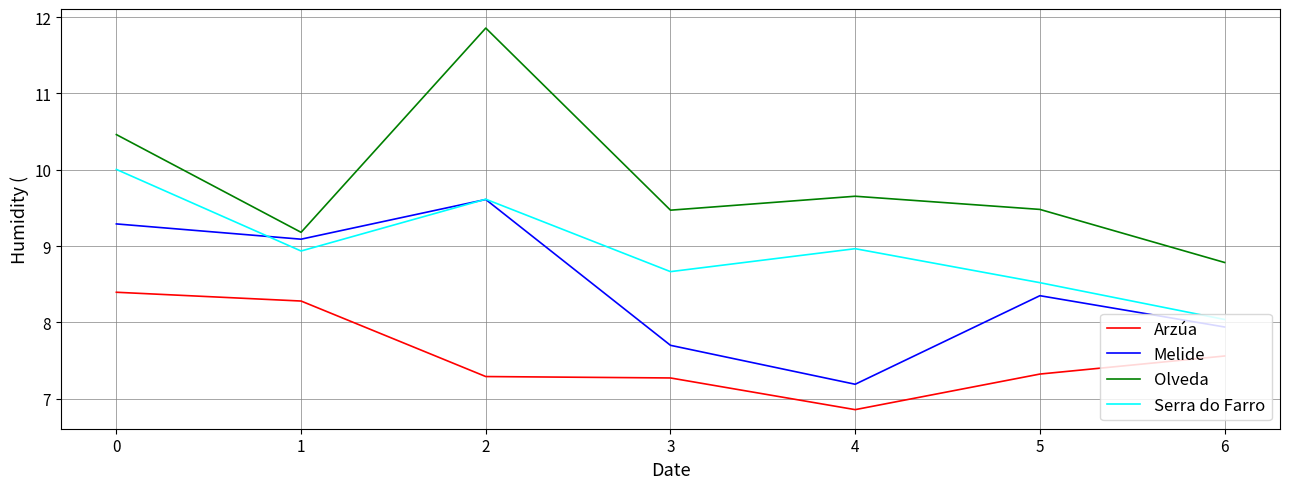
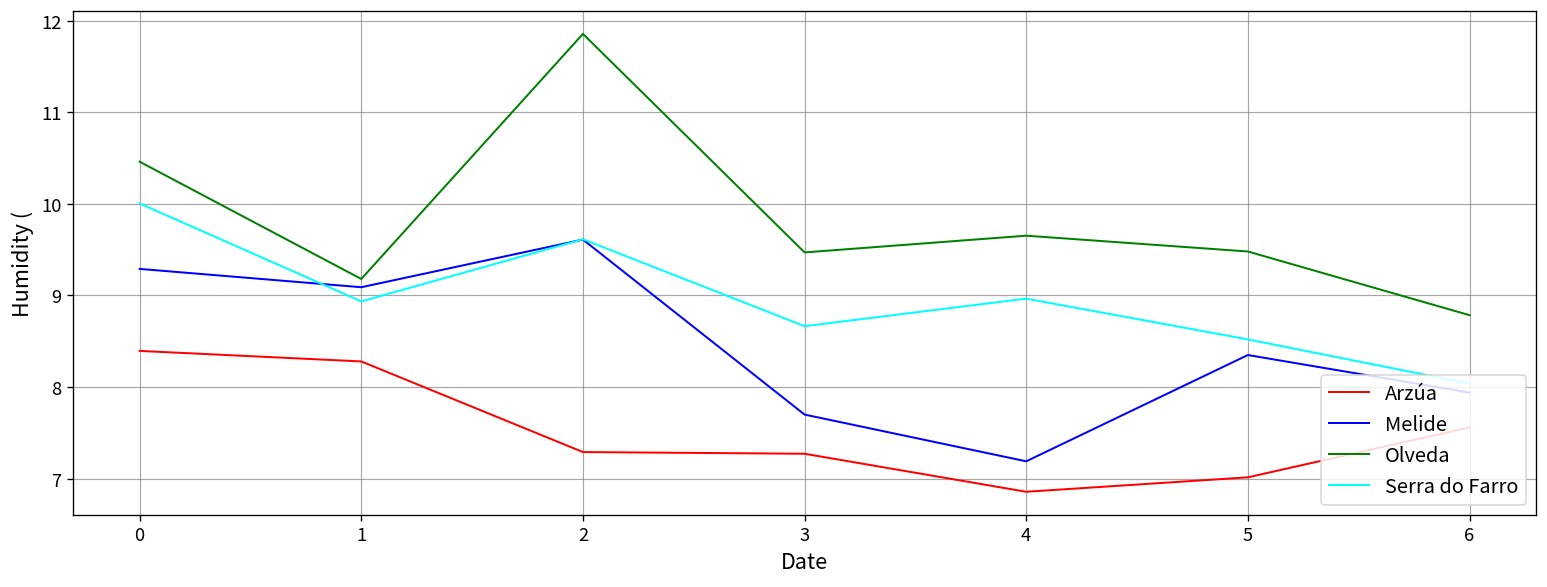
Arzúa, 5: 7.3 -> 7.0
